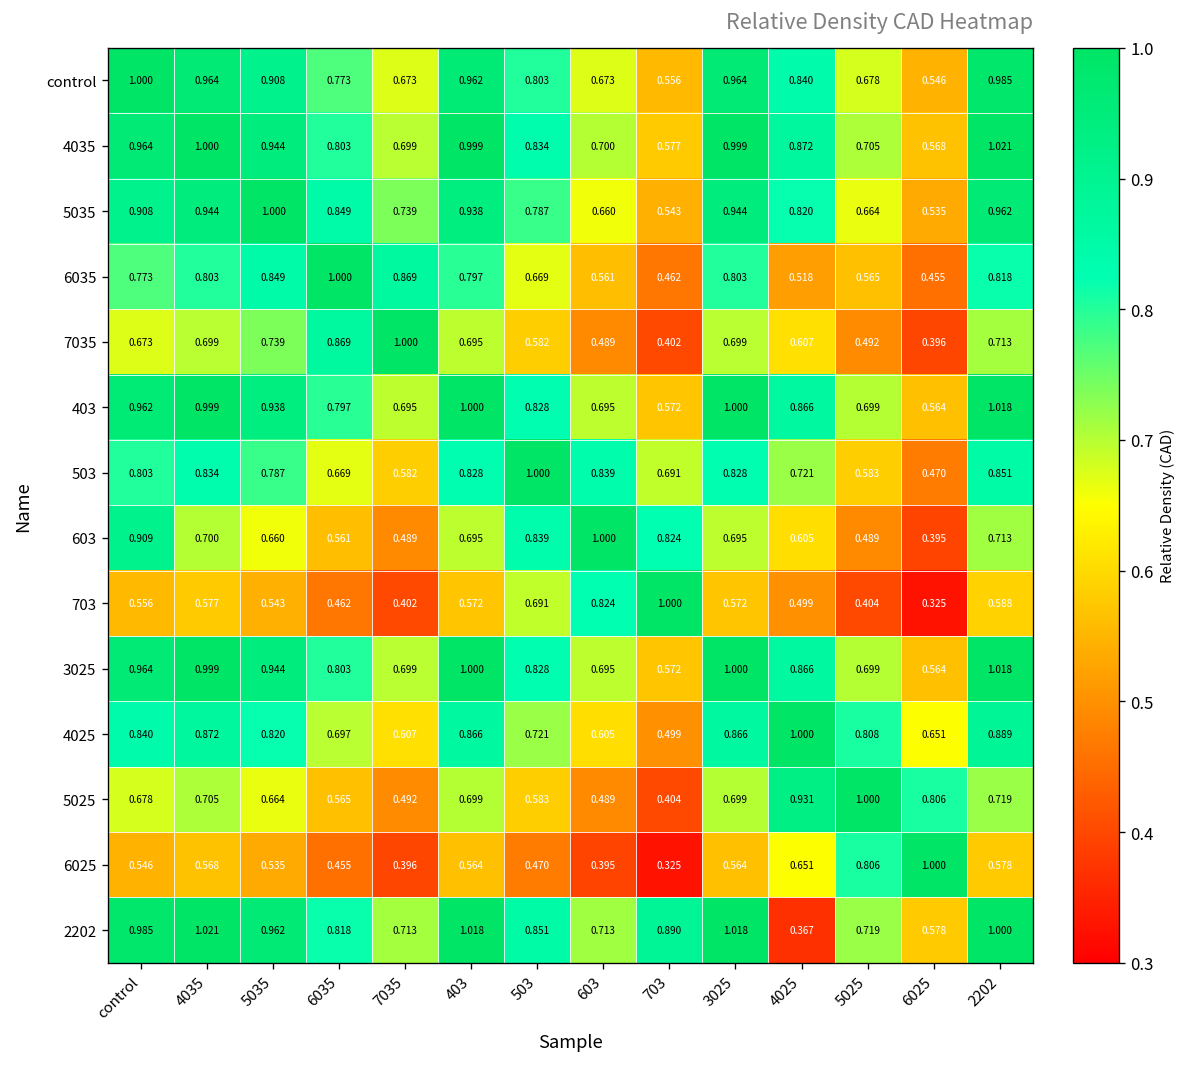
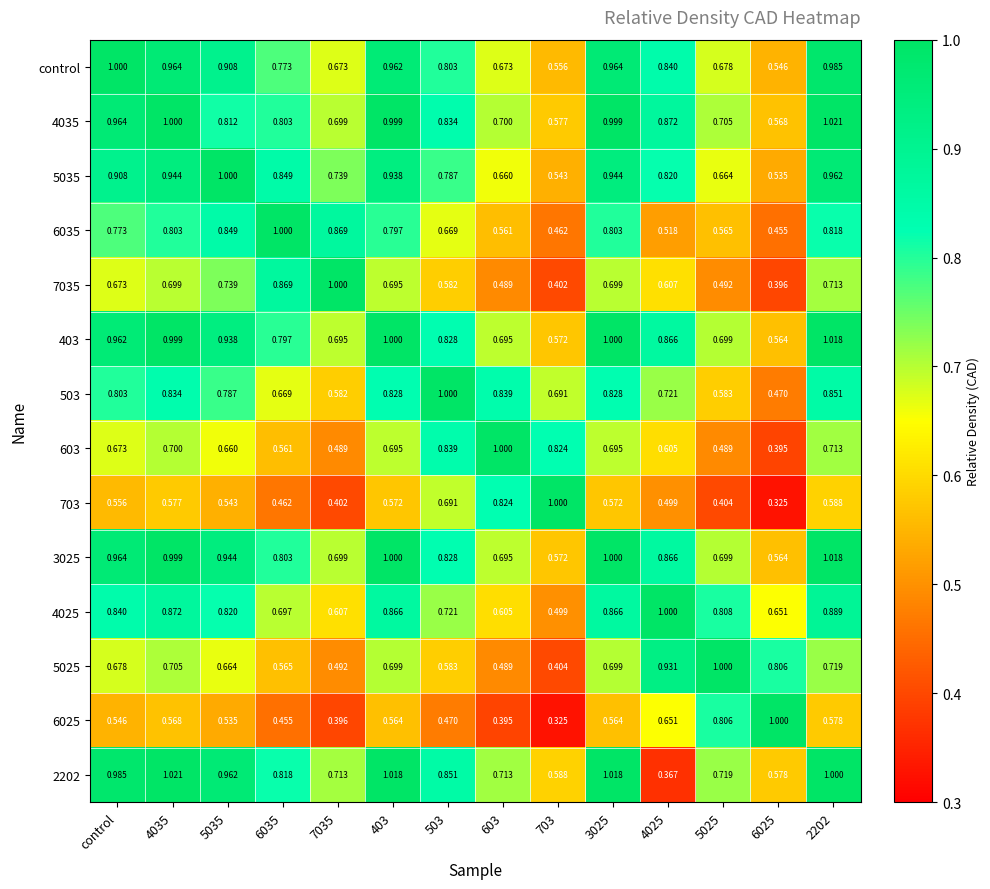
4035, 5035: 0.944 -> 0.812
603, control: 0.909 -> 0.673
2202, 703: 0.890 -> 0.588
